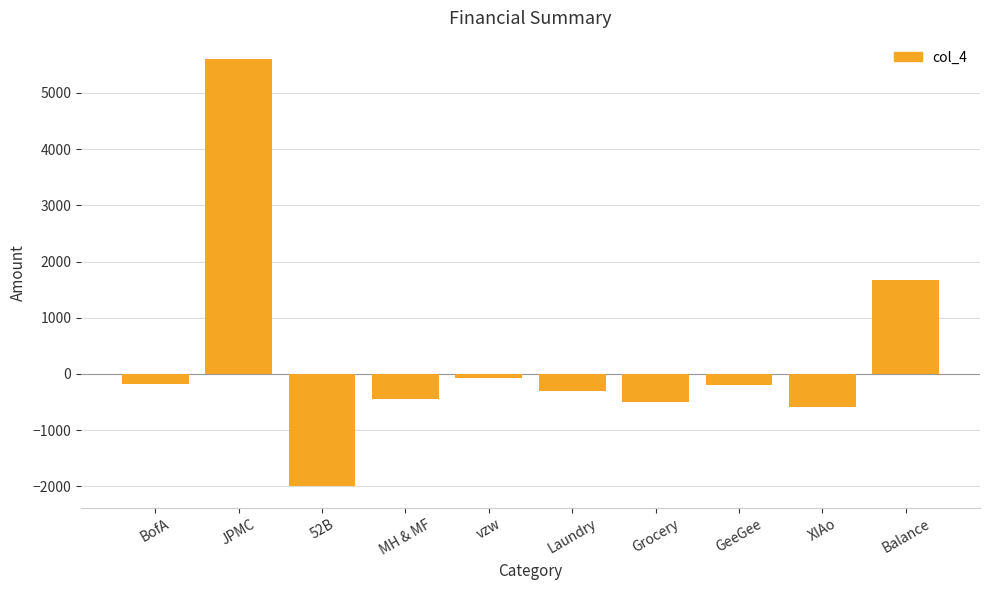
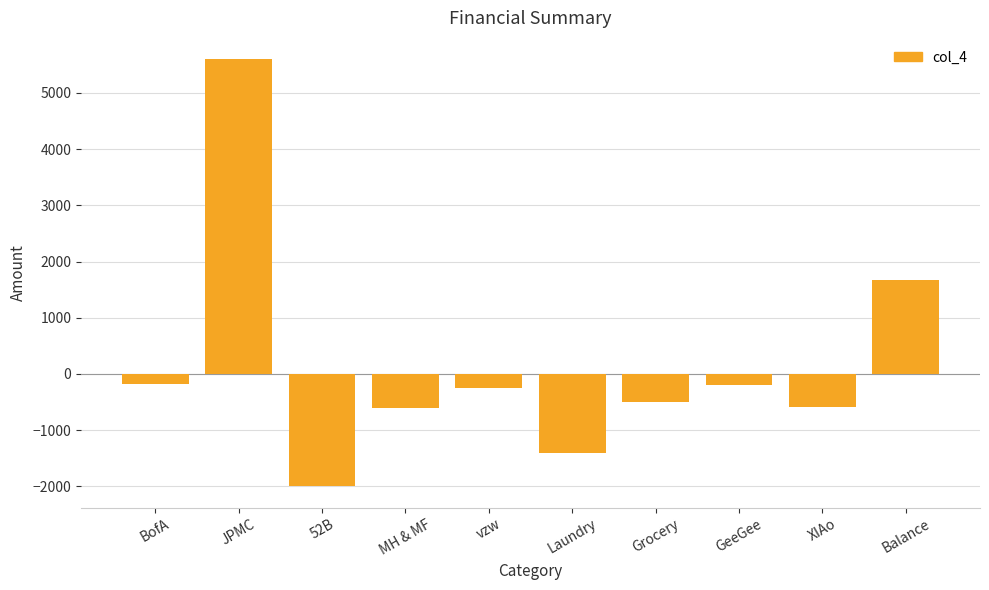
MH & MF: -500 -> -600
vzw: -100 -> -300
Laundry: -300 -> -1400
